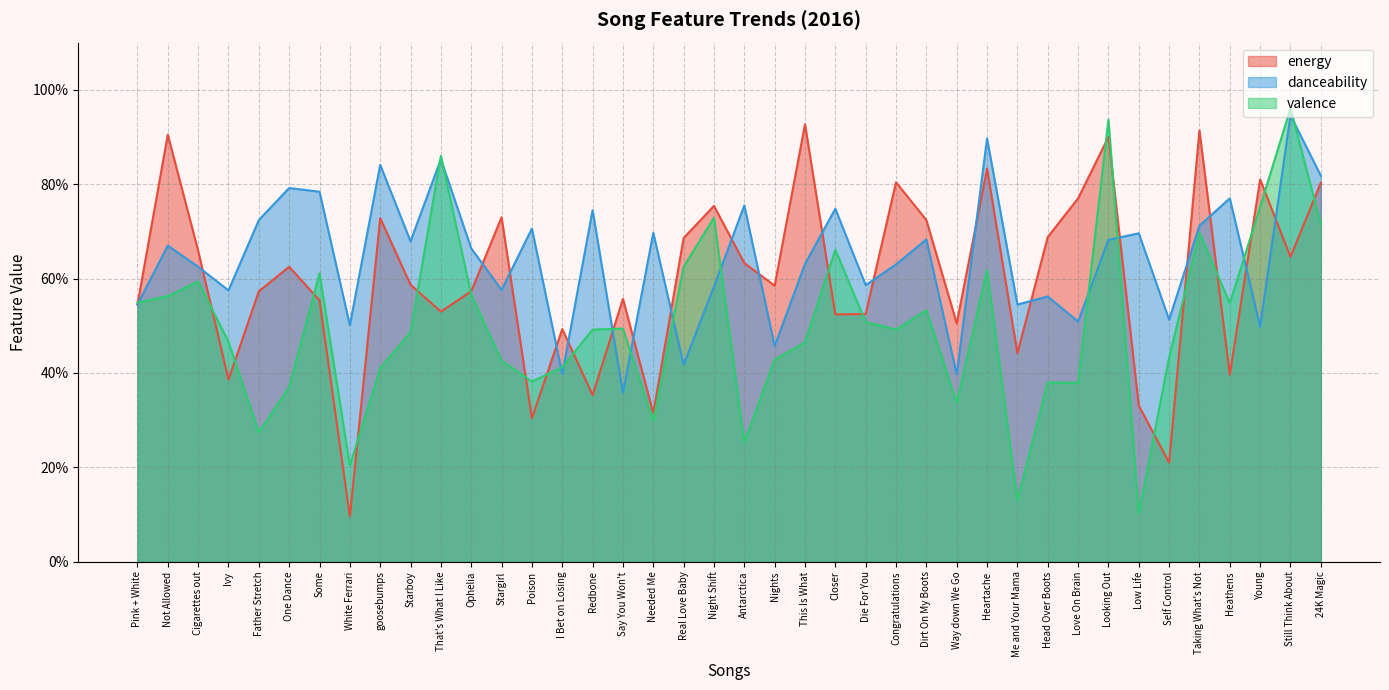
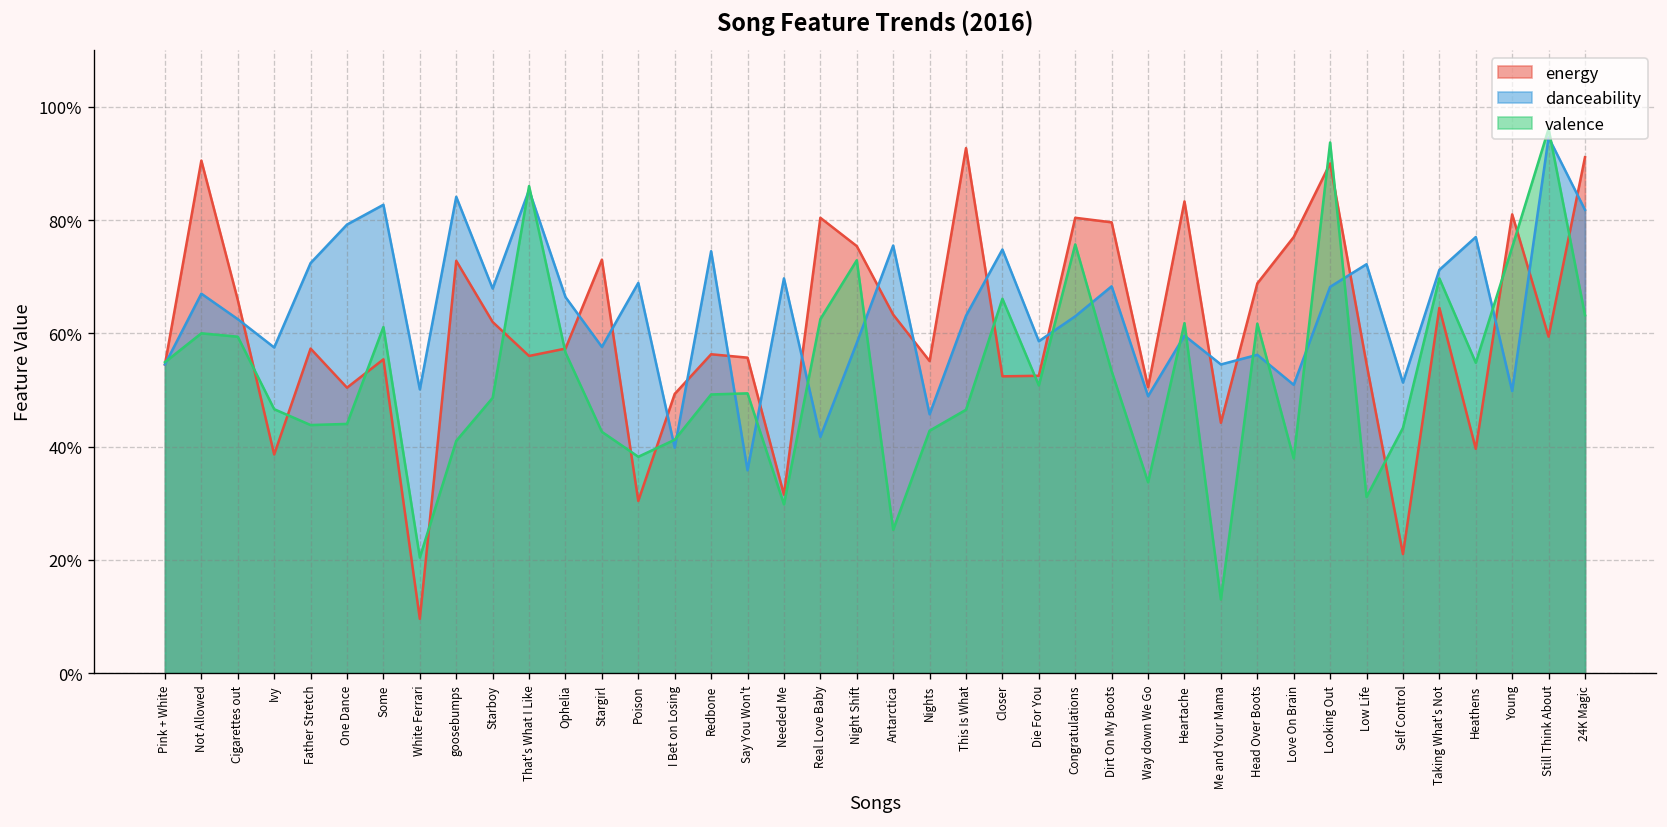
valence, Not Allowed: 56% -> 60%
valence, Father Stretch: 27% -> 44%
energy, One Dance: 63% -> 50%
valence, One Dance: 37% -> 44%
danceability, Some: 78% -> 83%
energy, Starboy: 59% -> 62%
energy, That's What I Like: 53% -> 56%
danceability, Poison: 71% -> 69%
energy, Redbone: 35% -> 56%
energy, Real Love Baby: 69% -> 80%
energy, Nights: 59% -> 55%
valence, Congratulations: 49% -> 76%
energy, Dirt On My Boots: 72% -> 80%
danceability, Way down We Go: 40% -> 49%
danceability, Heartache: 90% -> 60%
valence, Head Over Boots: 38% -> 62%
energy, Low Life: 33% -> 55%
danceability, Low Life: 70% -> 72%
valence, Low Life: 10% -> 31%
energy, Taking What's Not: 91% -> 65%
energy, Still Think About: 65% -> 59%
energy, 24K Magic: 80% -> 91%
valence, 24K Magic: 72% -> 63%
